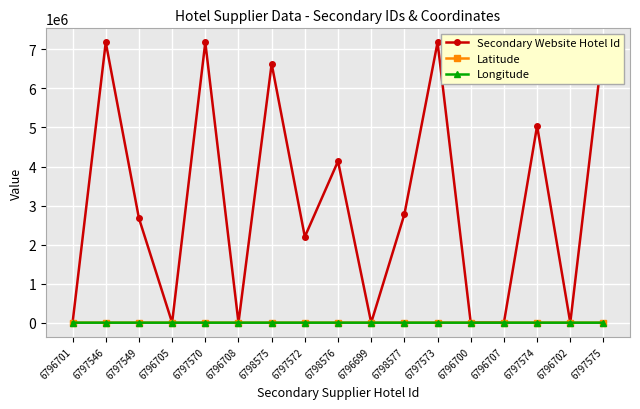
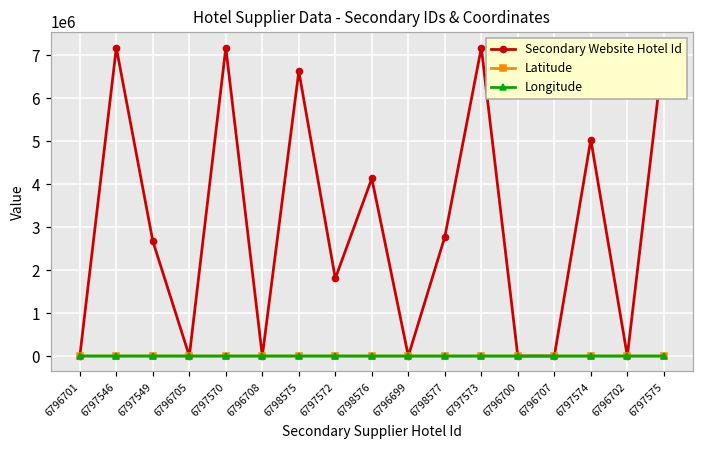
Secondary Website Hotel Id, 6797572: 2200000 -> 1800000
